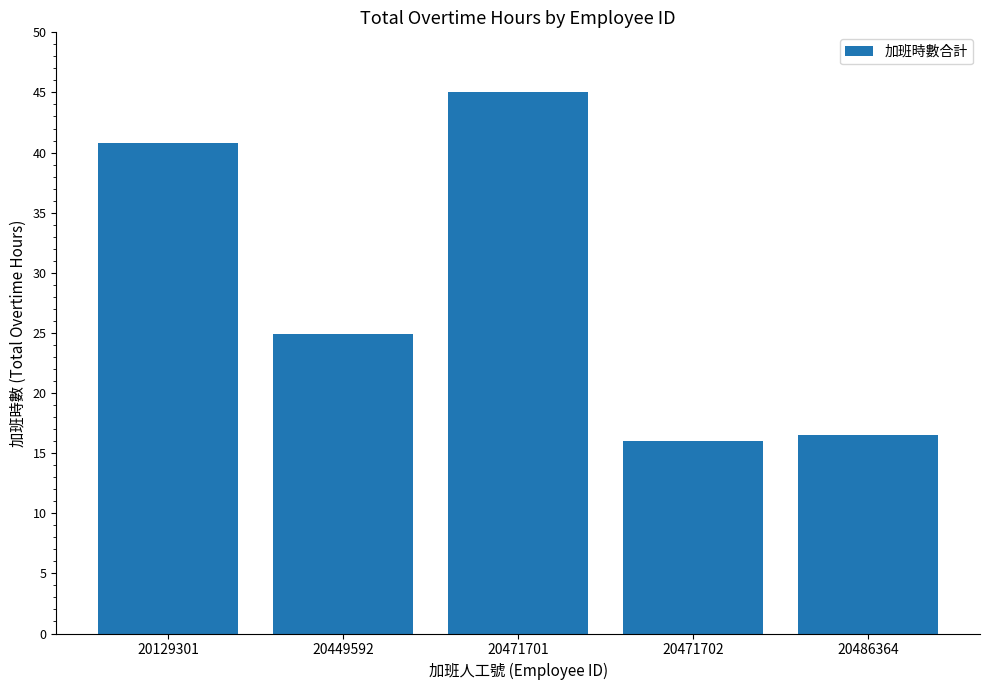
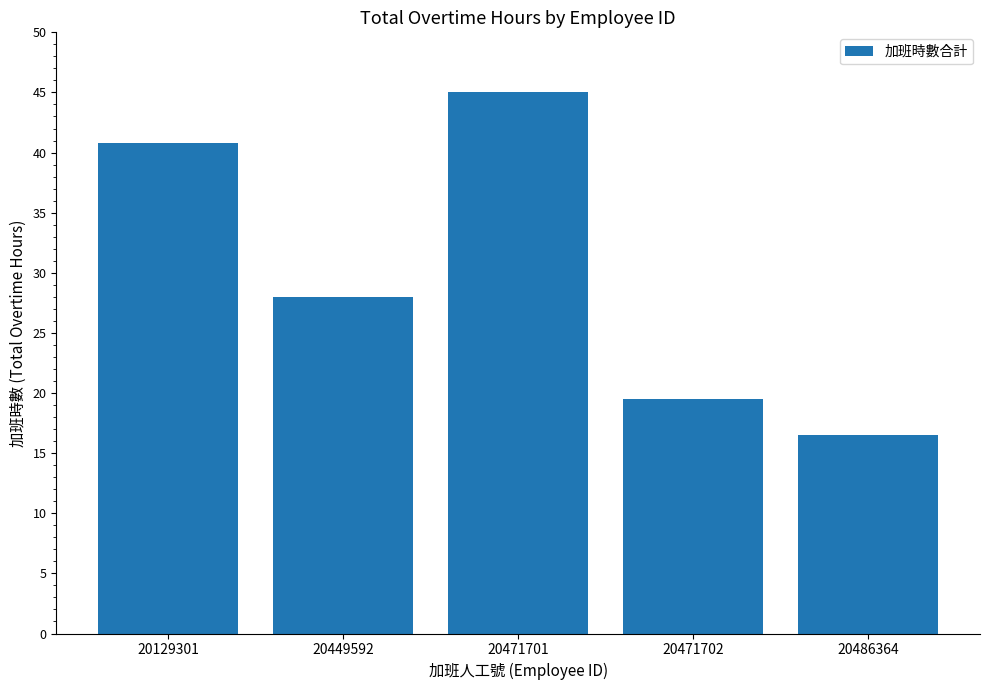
20449592: 24.9 -> 28.0
20471702: 16.0 -> 19.5
